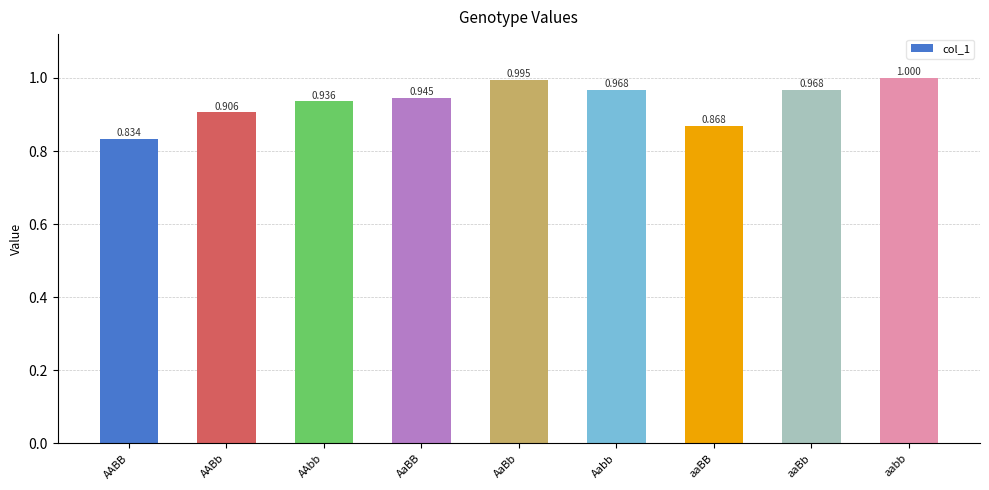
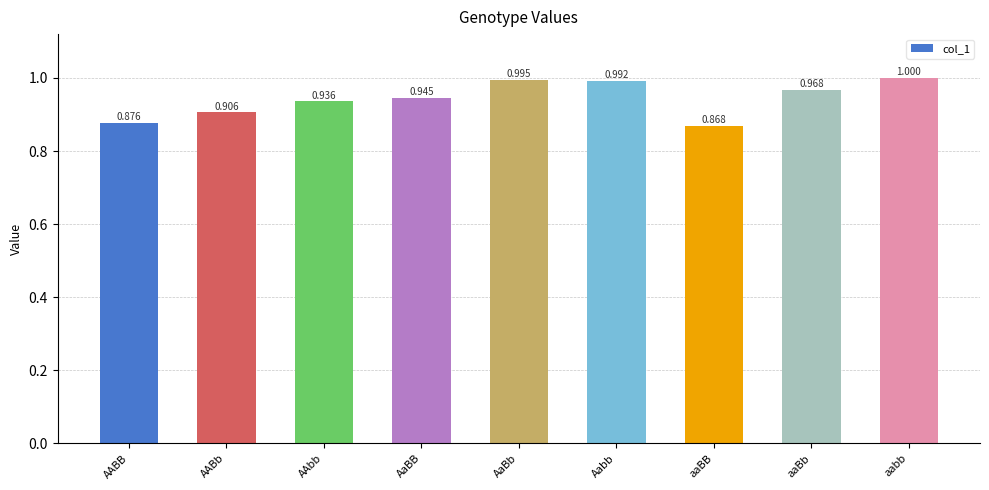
AABB: 0.834 -> 0.876
Aabb: 0.968 -> 0.992
